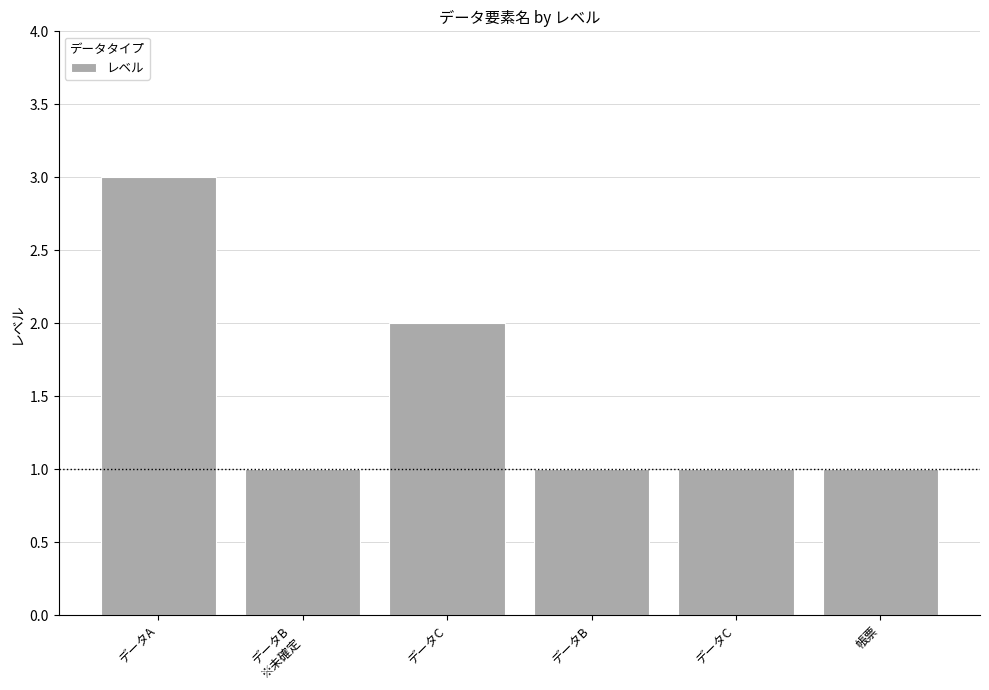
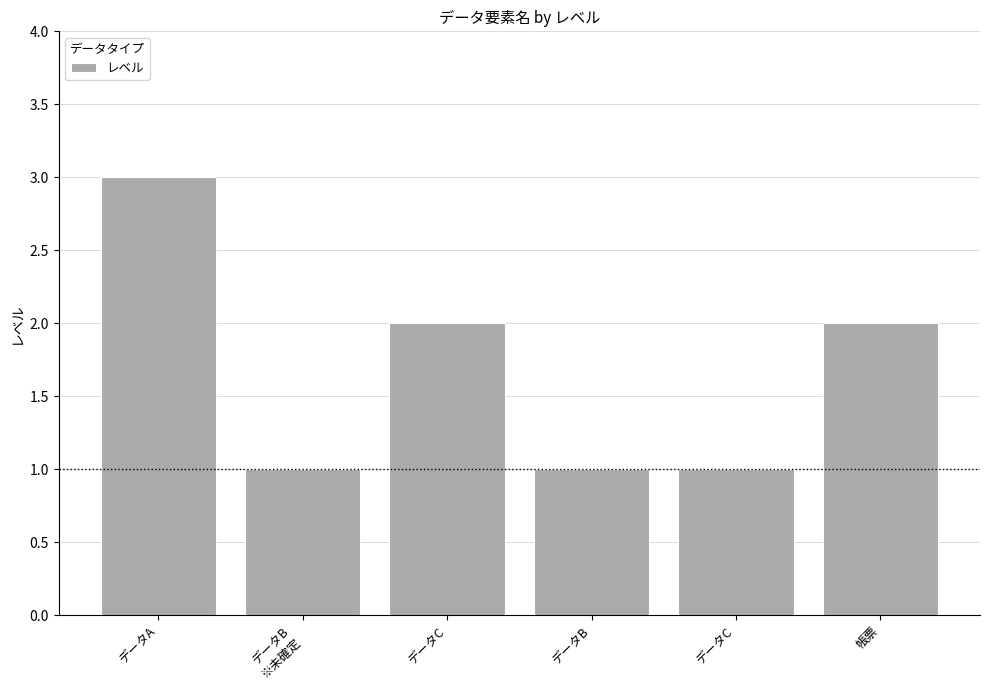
帳票: 1 -> 2
